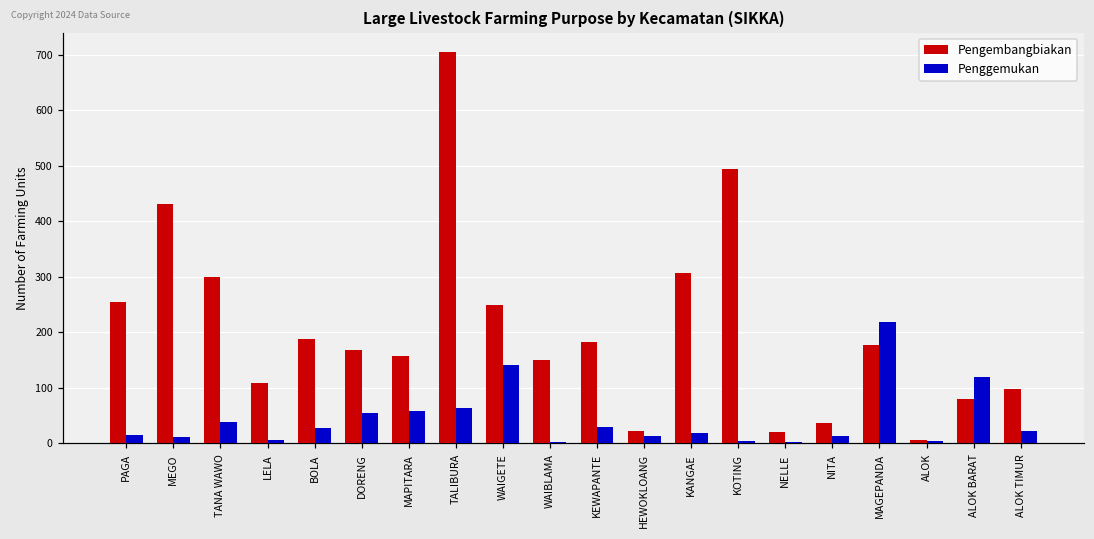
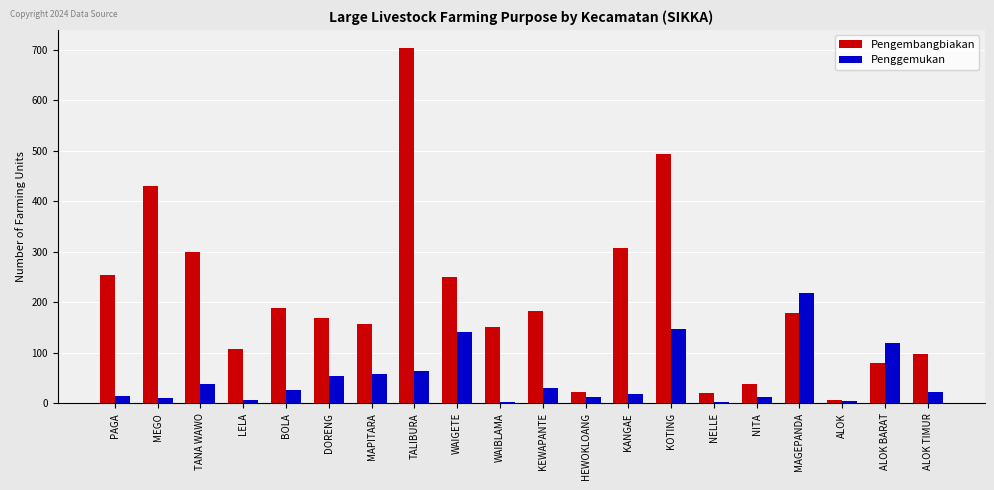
Penggemukan, KOTING: 0 -> 150
